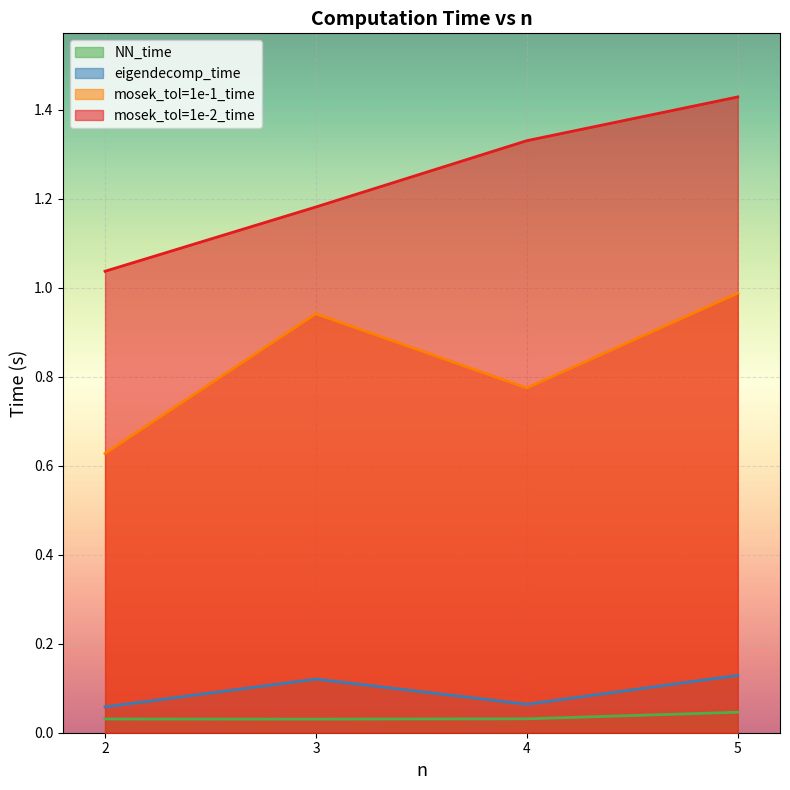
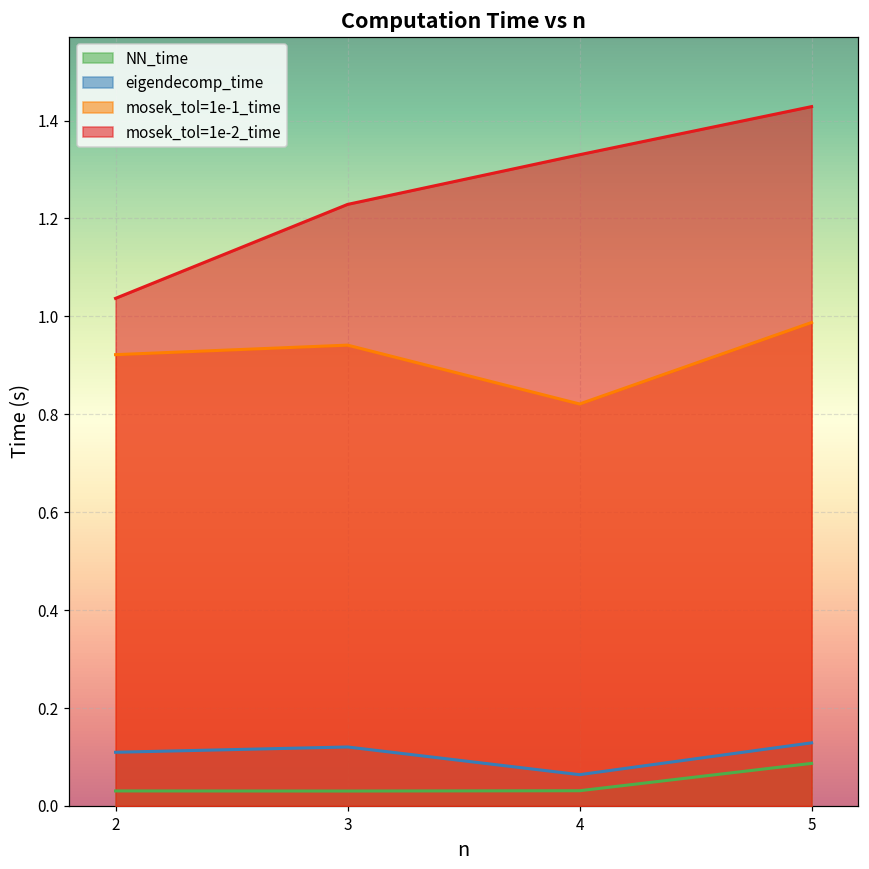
eigendecomp_time, 2: 0.06 -> 0.11
mosek_tol=1e-1_time, 2: 0.63 -> 0.92
mosek_tol=1e-2_time, 3: 1.18 -> 1.23
mosek_tol=1e-1_time, 4: 0.77 -> 0.82
NN_time, 5: 0.05 -> 0.09
